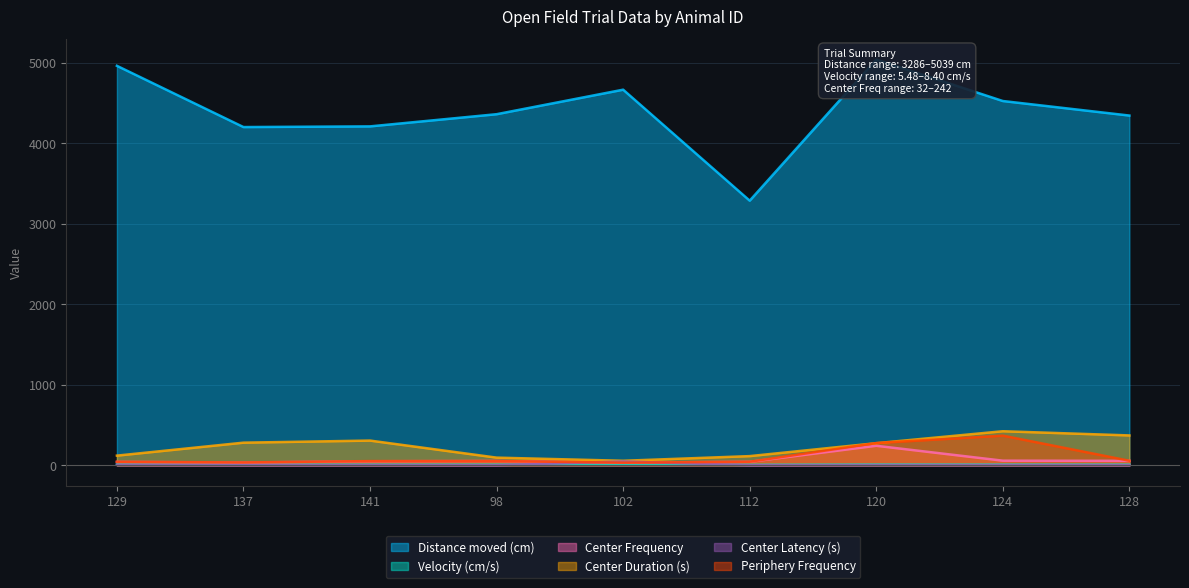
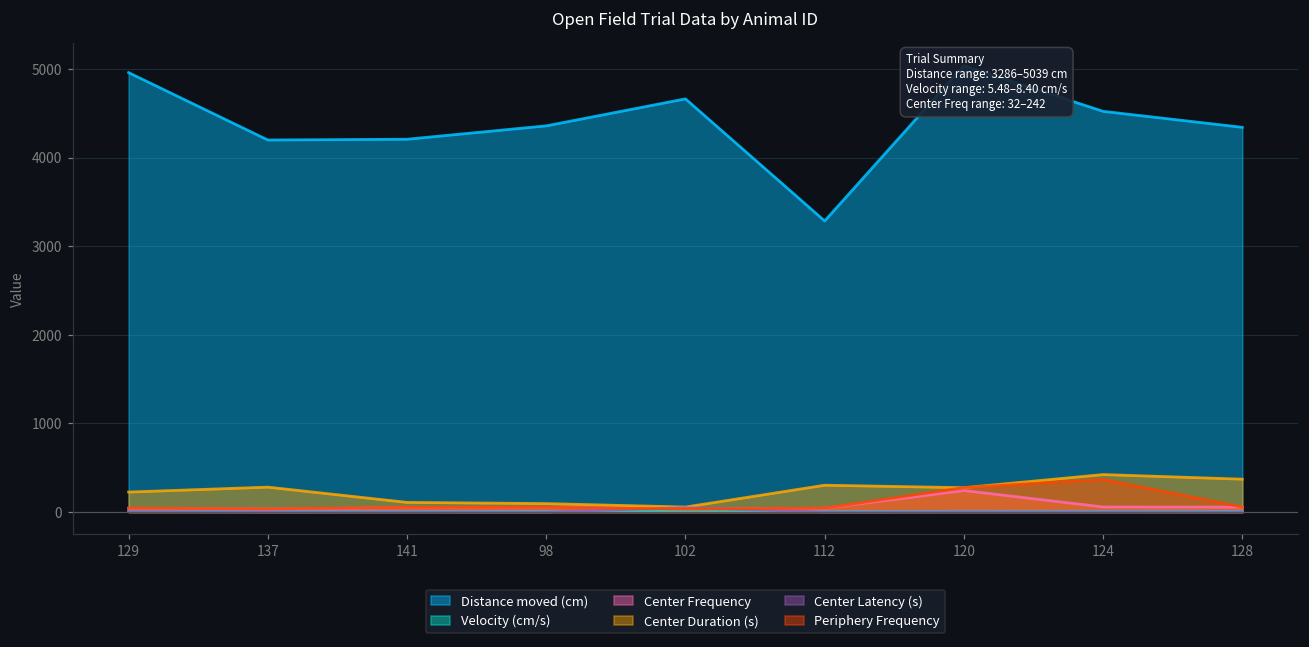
Center Duration (s), 129: 100 -> 200
Center Duration (s), 141: 300 -> 100
Center Duration (s), 112: 100 -> 300
